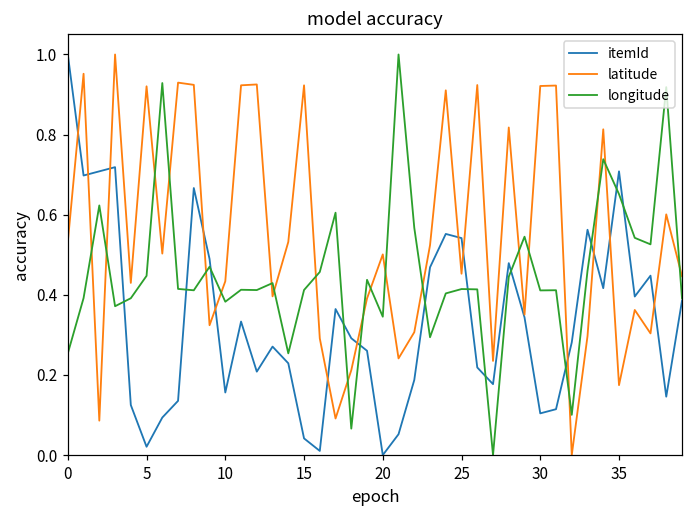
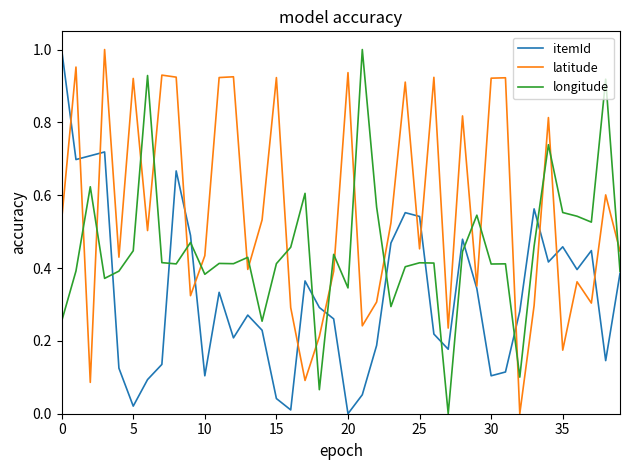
itemId, 10: 0.16 -> 0.10
latitude, 20: 0.50 -> 0.94
itemId, 35: 0.71 -> 0.46
longitude, 35: 0.65 -> 0.55
